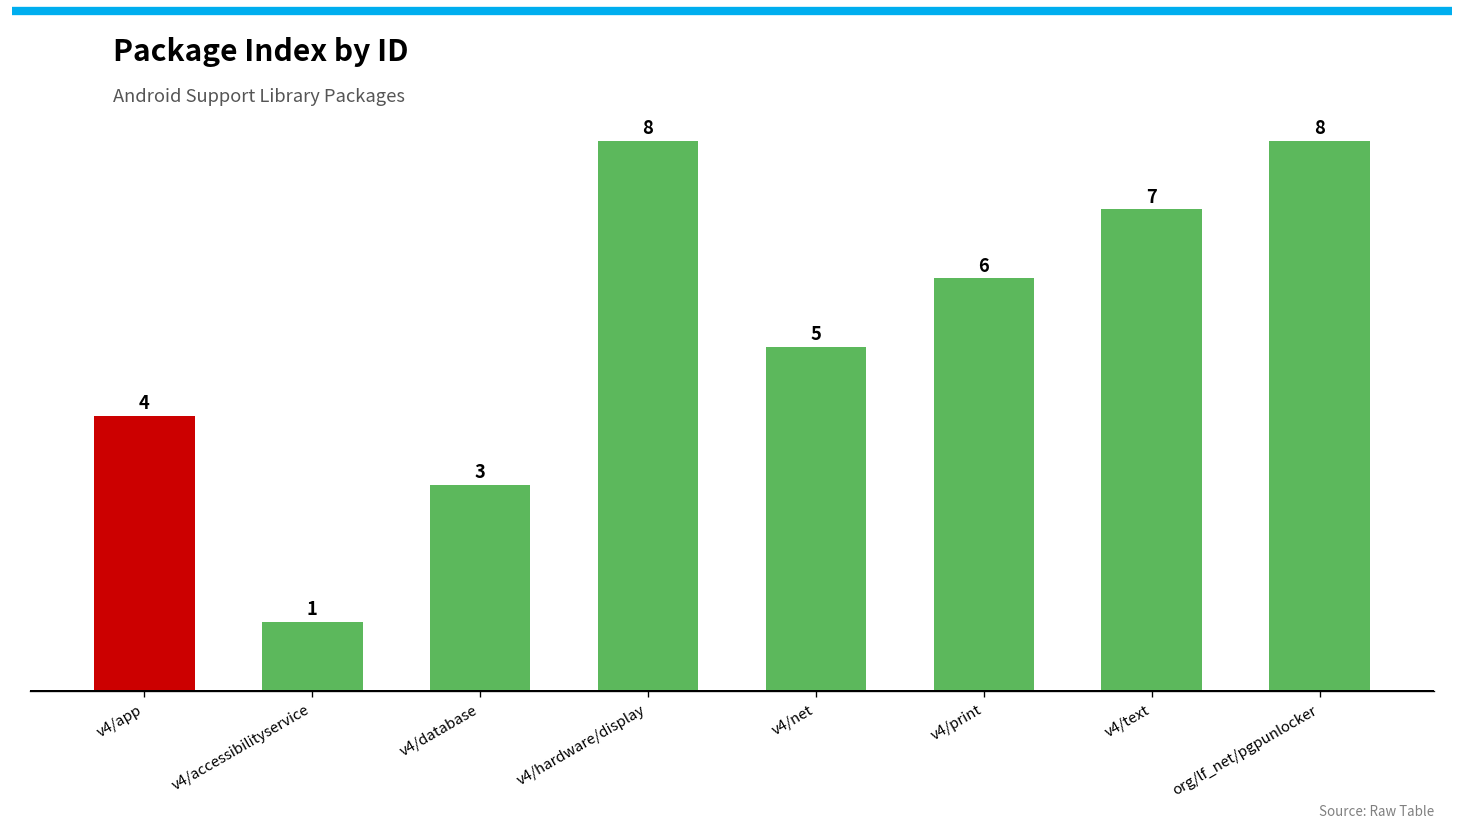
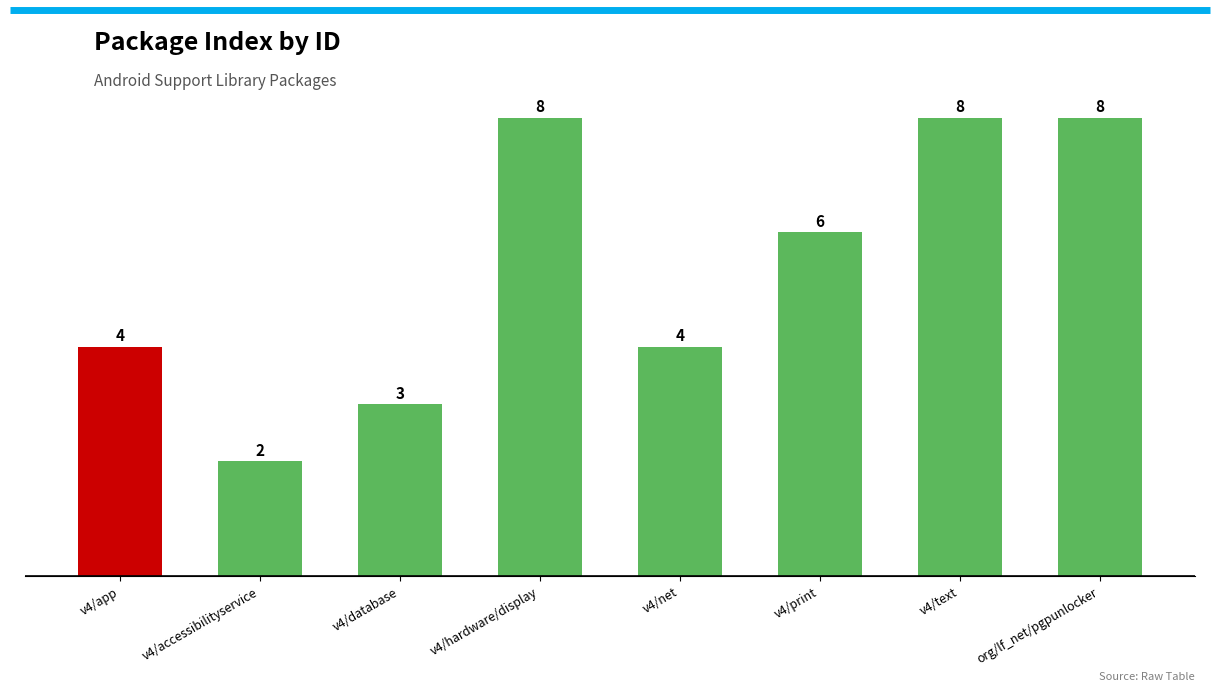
v4/accessibilityservice: 1 -> 2
v4/net: 5 -> 4
v4/text: 7 -> 8
